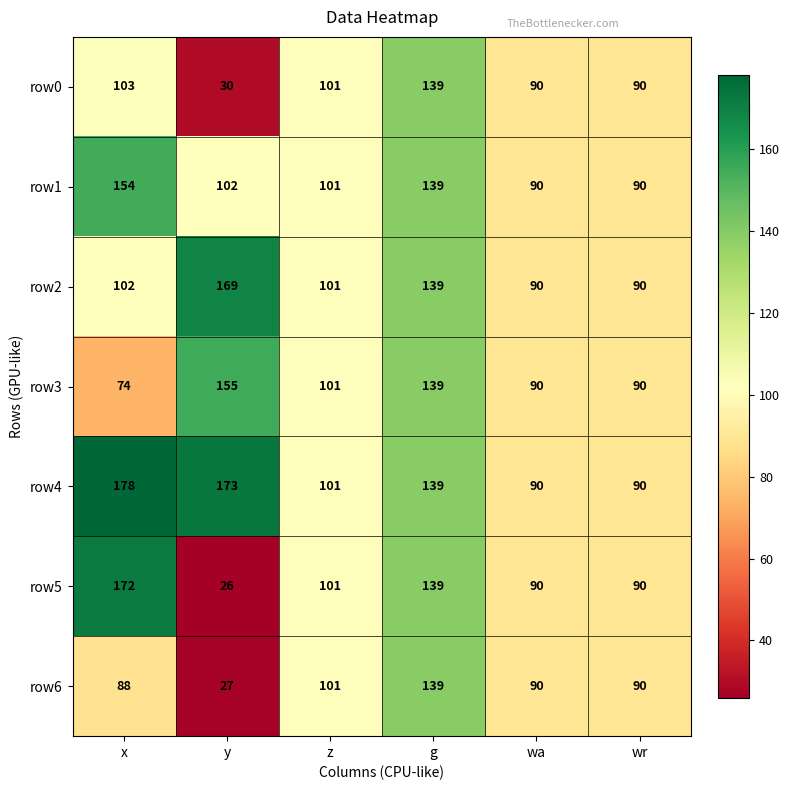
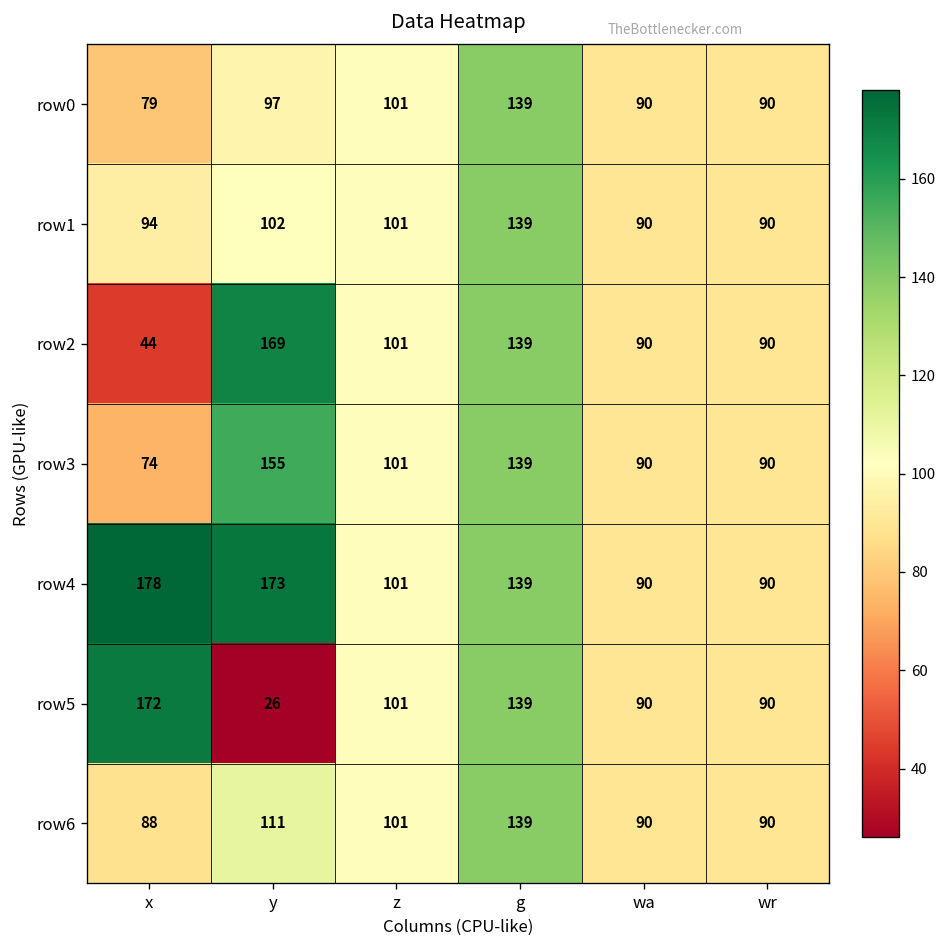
row0, x: 103 -> 79
row0, y: 30 -> 97
row1, x: 154 -> 94
row2, x: 102 -> 44
row6, y: 27 -> 111
